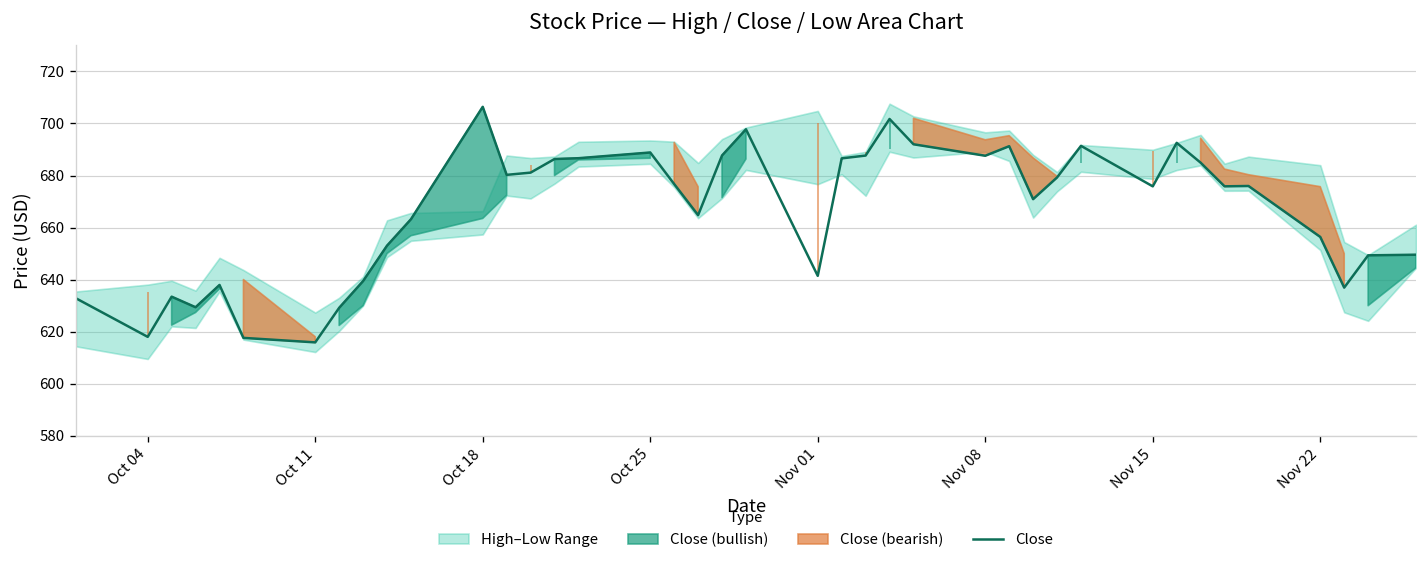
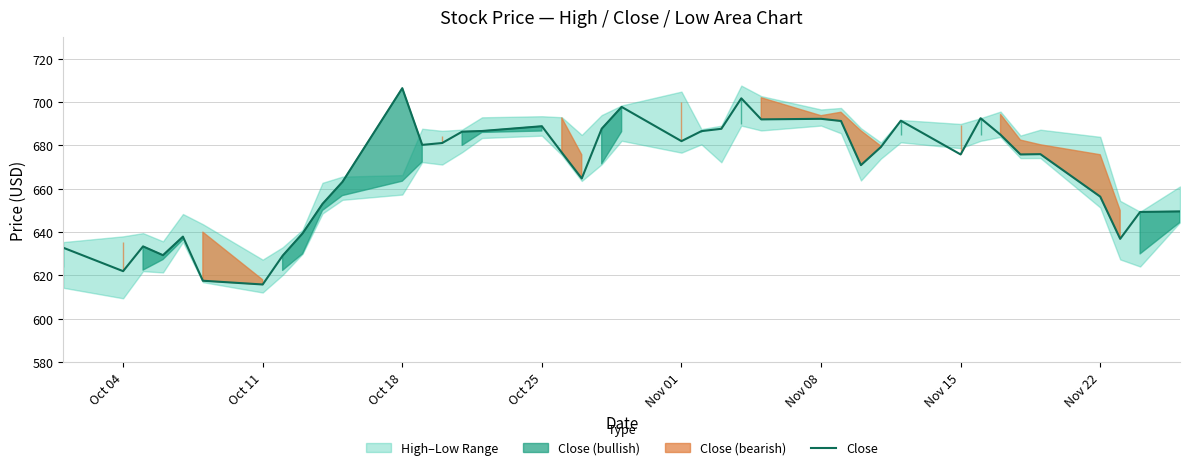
Close, Oct 04: 618 -> 622
Close, Nov 01: 641 -> 682
Close, Nov 08: 688 -> 692
